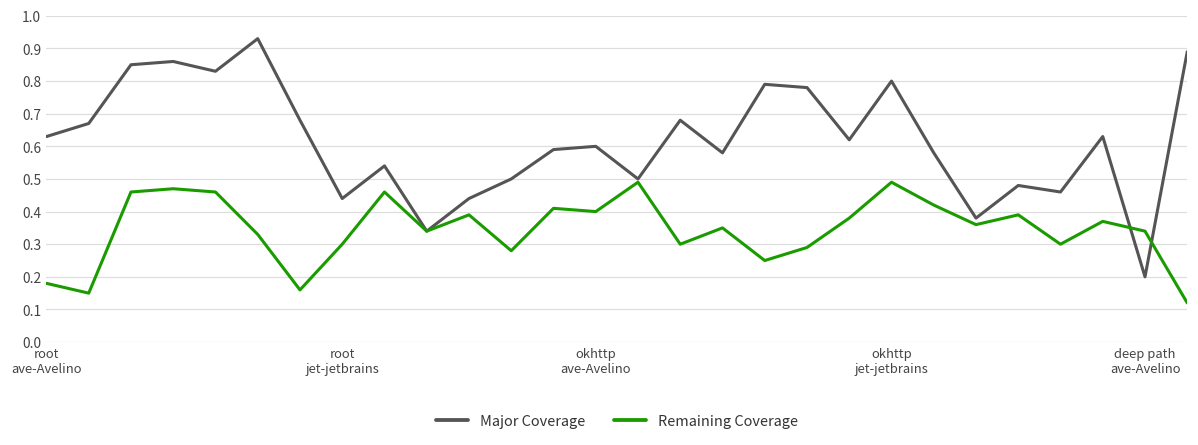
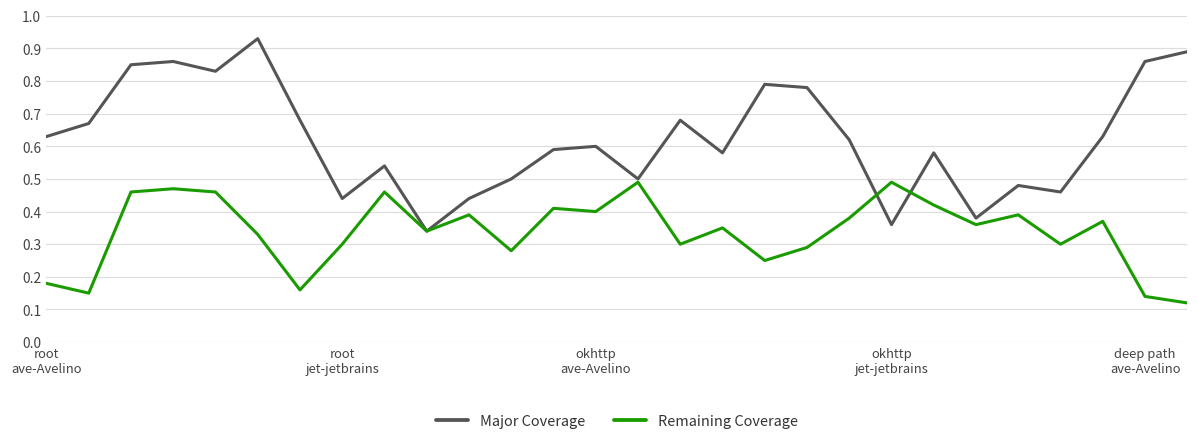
Major Coverage, okhttp jet-jetbrains: 0.80 -> 0.36
Major Coverage, deep path ave-Avelino: 0.20 -> 0.86
Remaining Coverage, deep path ave-Avelino: 0.34 -> 0.14
